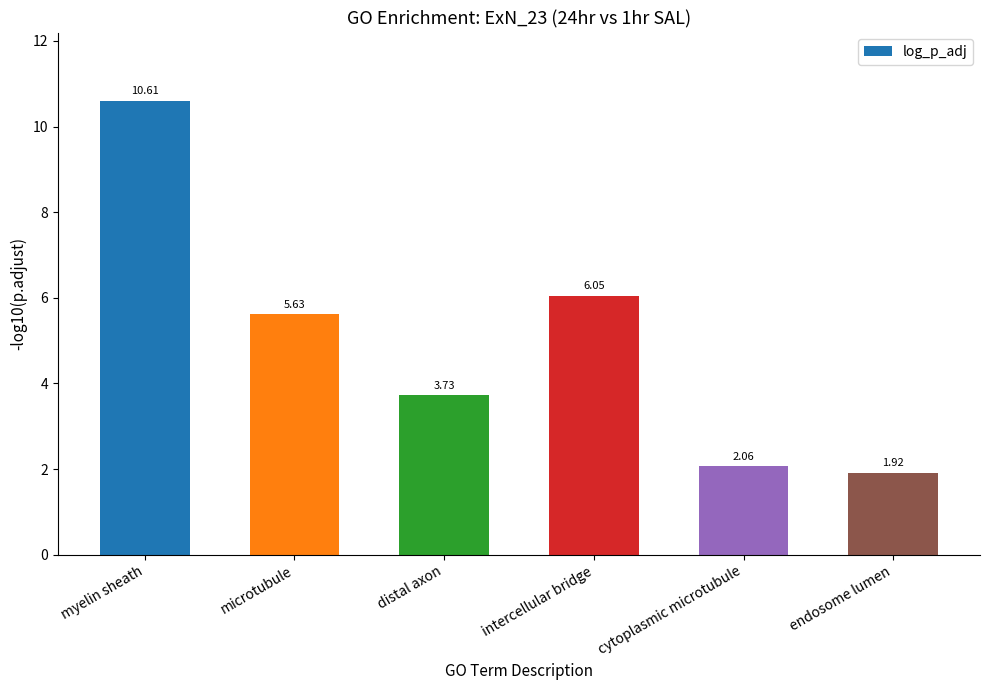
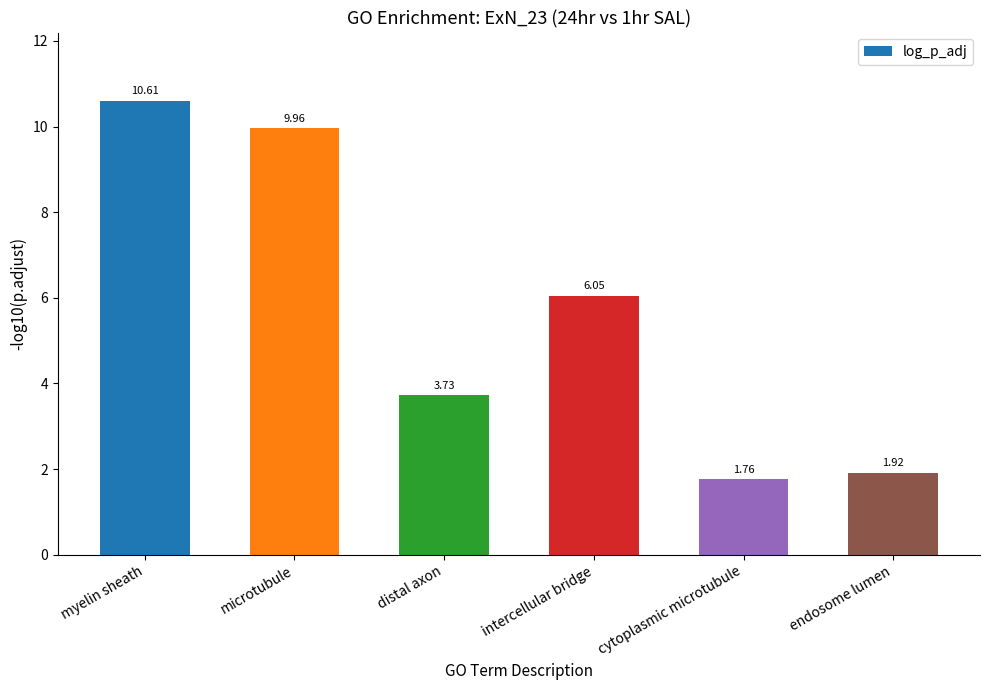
microtubule: 5.63 -> 9.96
cytoplasmic microtubule: 2.06 -> 1.76
